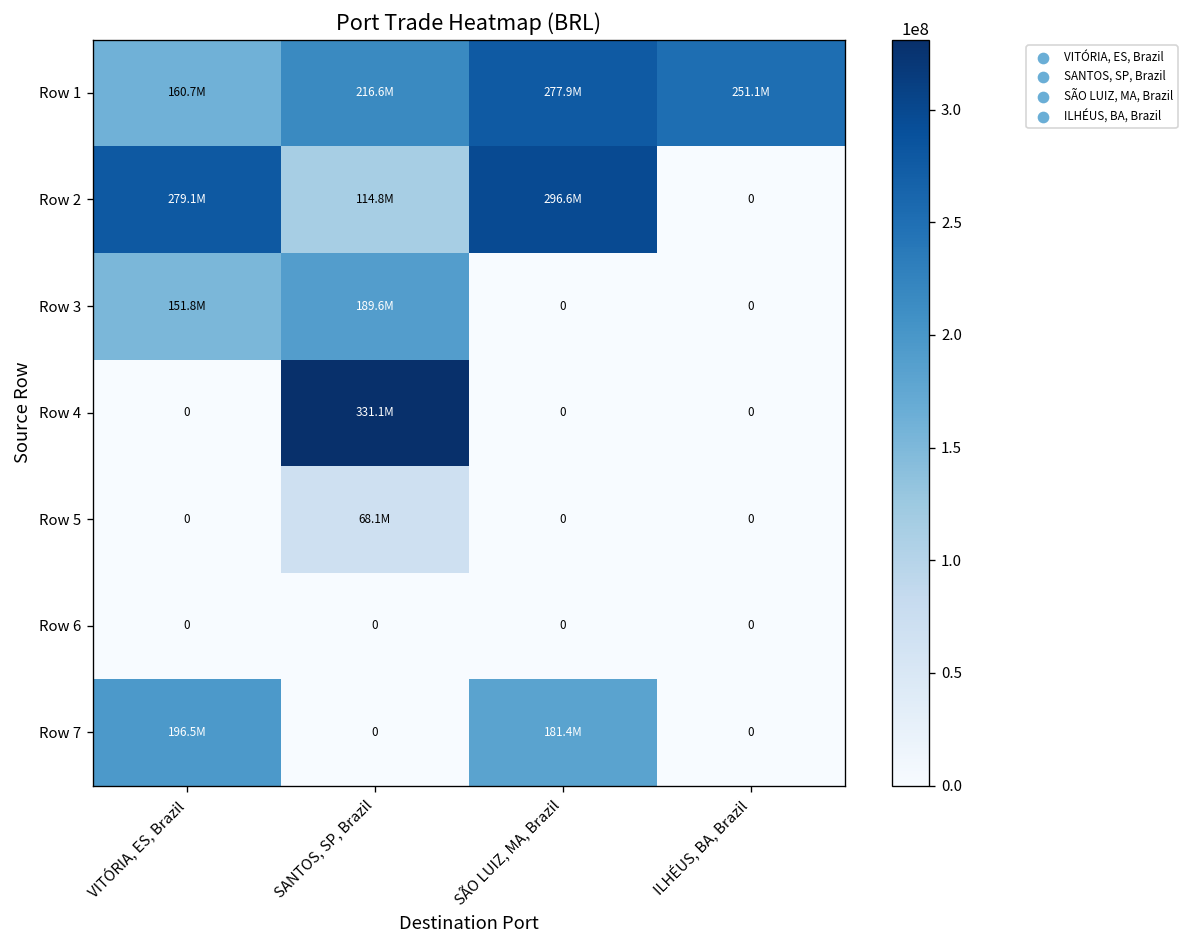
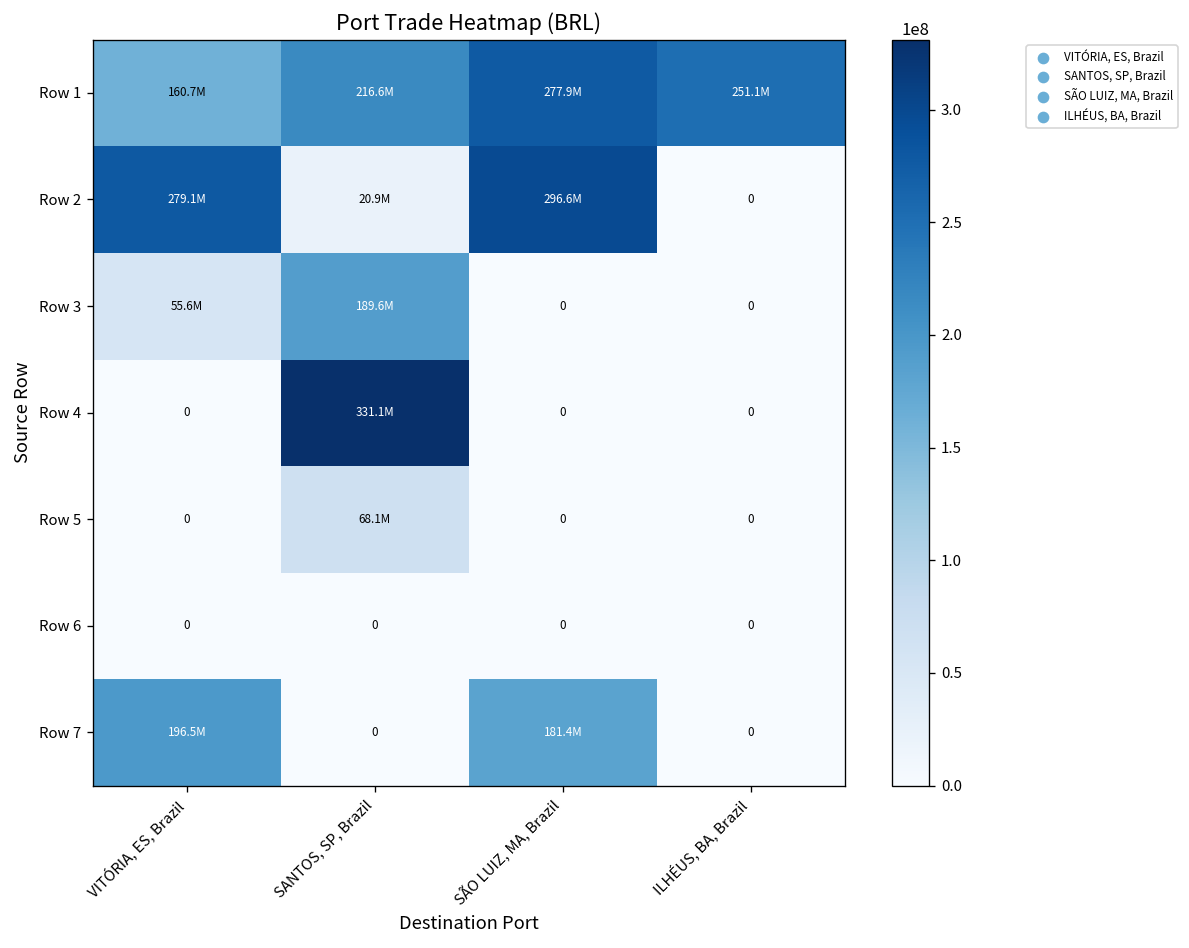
Row 2, SANTOS, SP, Brazil: 114.8M -> 20.9M
Row 3, VITÓRIA, ES, Brazil: 151.8M -> 55.6M
